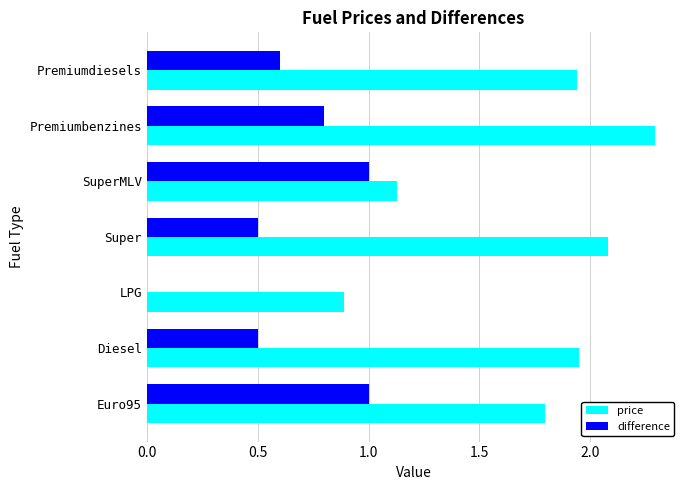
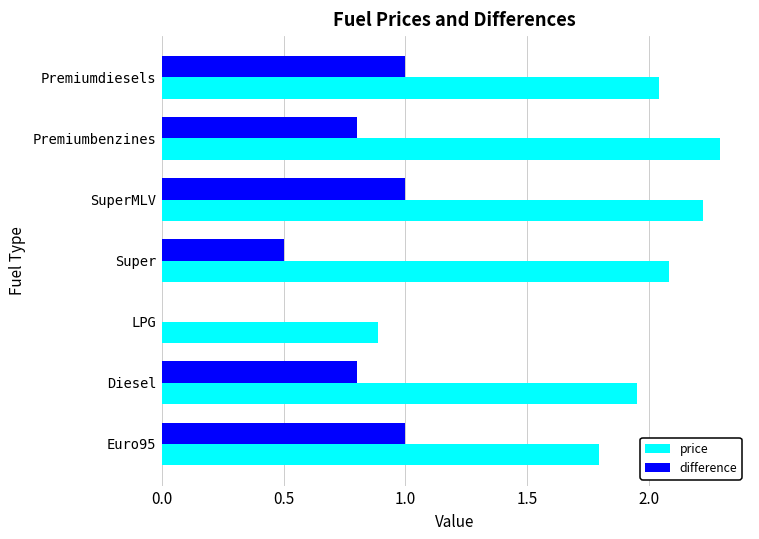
difference, Premiumdiesels: 0.6 -> 1.0
price, Premiumdiesels: 1.94 -> 2.04
price, SuperMLV: 1.13 -> 2.22
difference, Diesel: 0.5 -> 0.8
